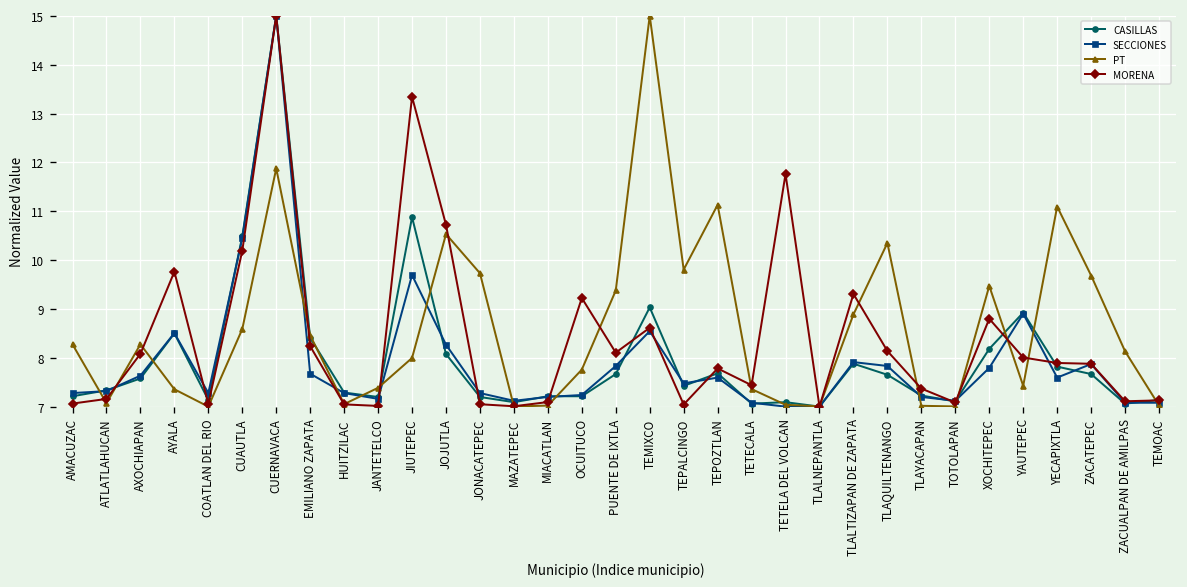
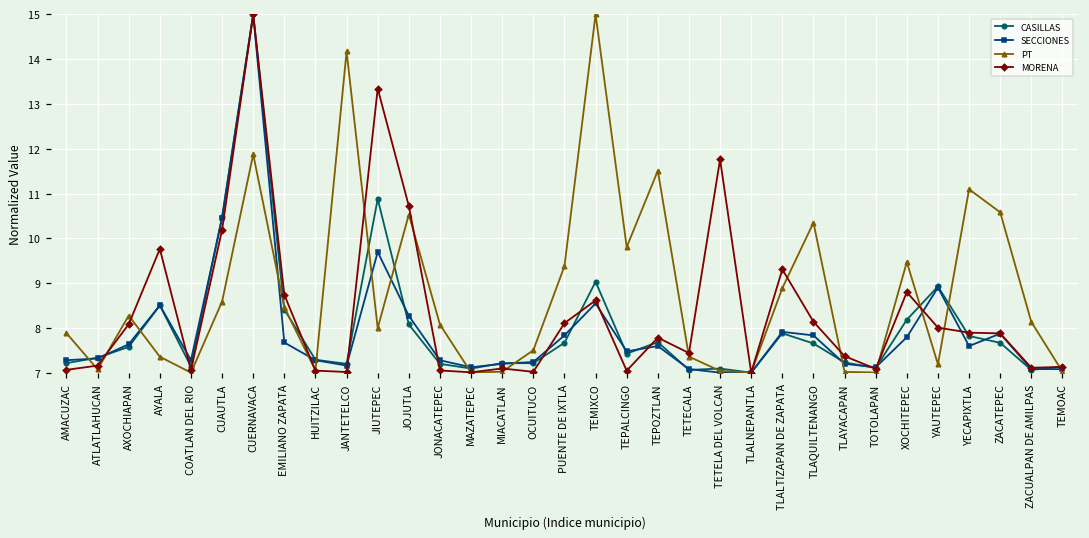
PT, AMACUZAC: 8.3 -> 7.9
MORENA, EMILIANO ZAPATA: 8.2 -> 8.7
PT, JANTETELCO: 7.4 -> 14.2
PT, JONACATEPEC: 9.7 -> 8.1
PT, OCUITUCO: 7.8 -> 7.5
MORENA, OCUITUCO: 9.2 -> 7.0
PT, TEPOZTLAN: 11.1 -> 11.5
PT, YAUTEPEC: 7.4 -> 7.2
PT, ZACATEPEC: 9.7 -> 10.6
